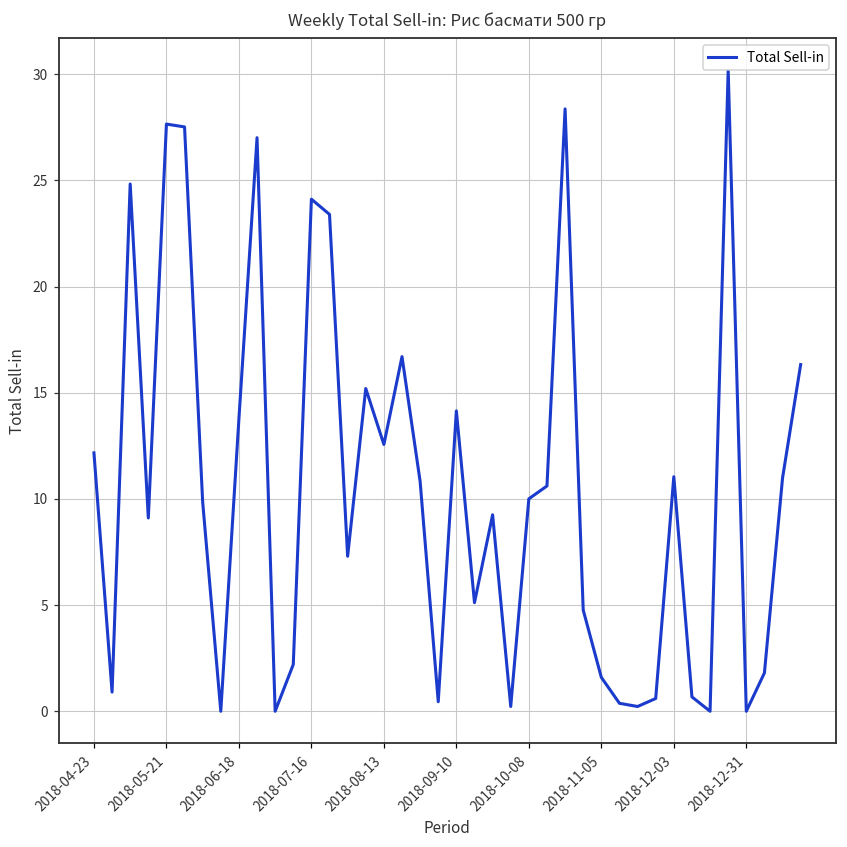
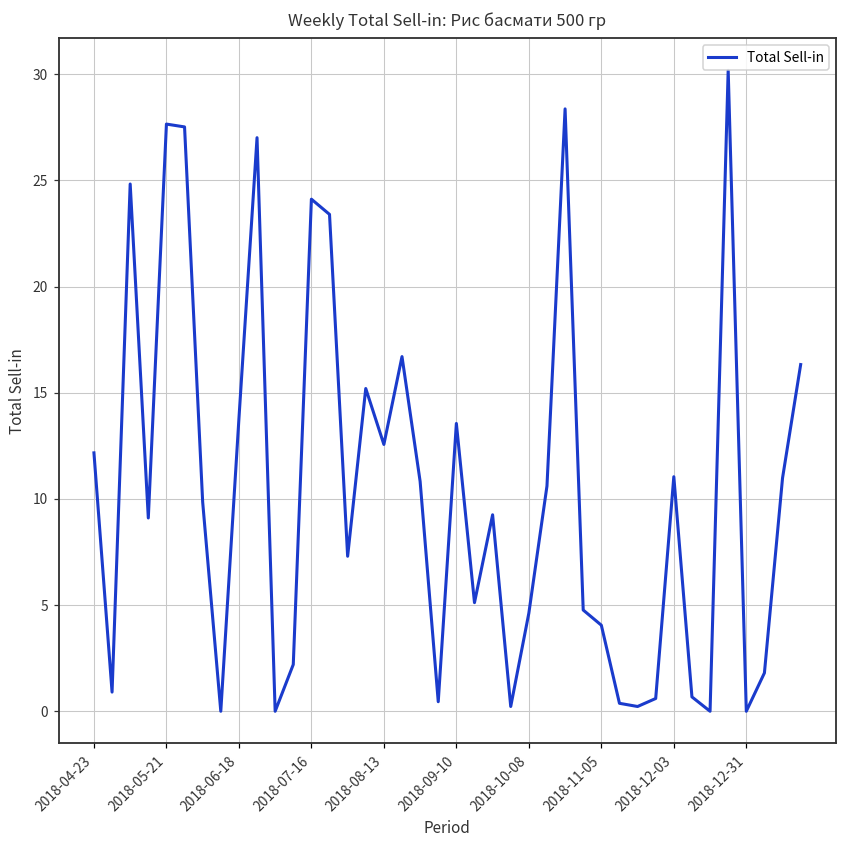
2018-09-10: 14.1 -> 13.6
2018-10-08: 10.0 -> 4.6
2018-11-05: 1.6 -> 4.1
